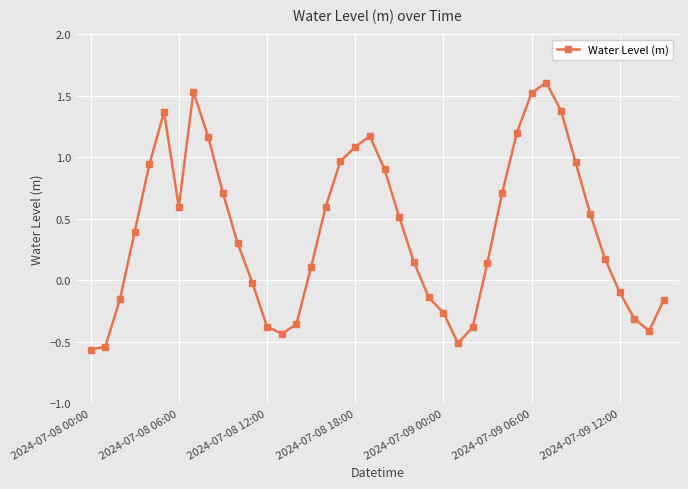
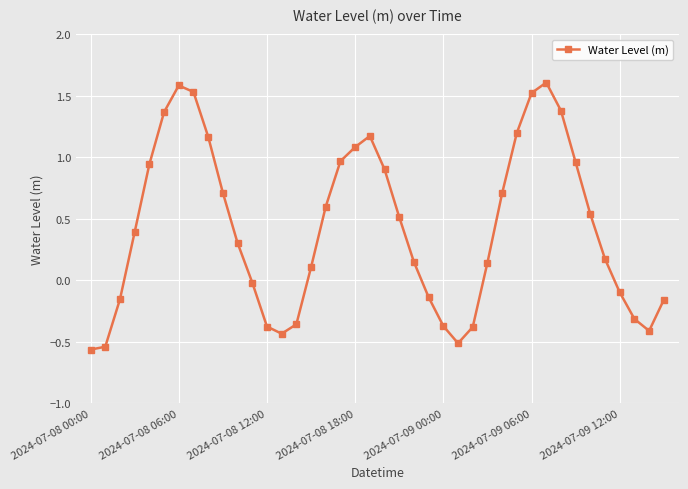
2024-07-08 06:00: 0.60 -> 1.58
2024-07-09 00:00: -0.26 -> -0.37
